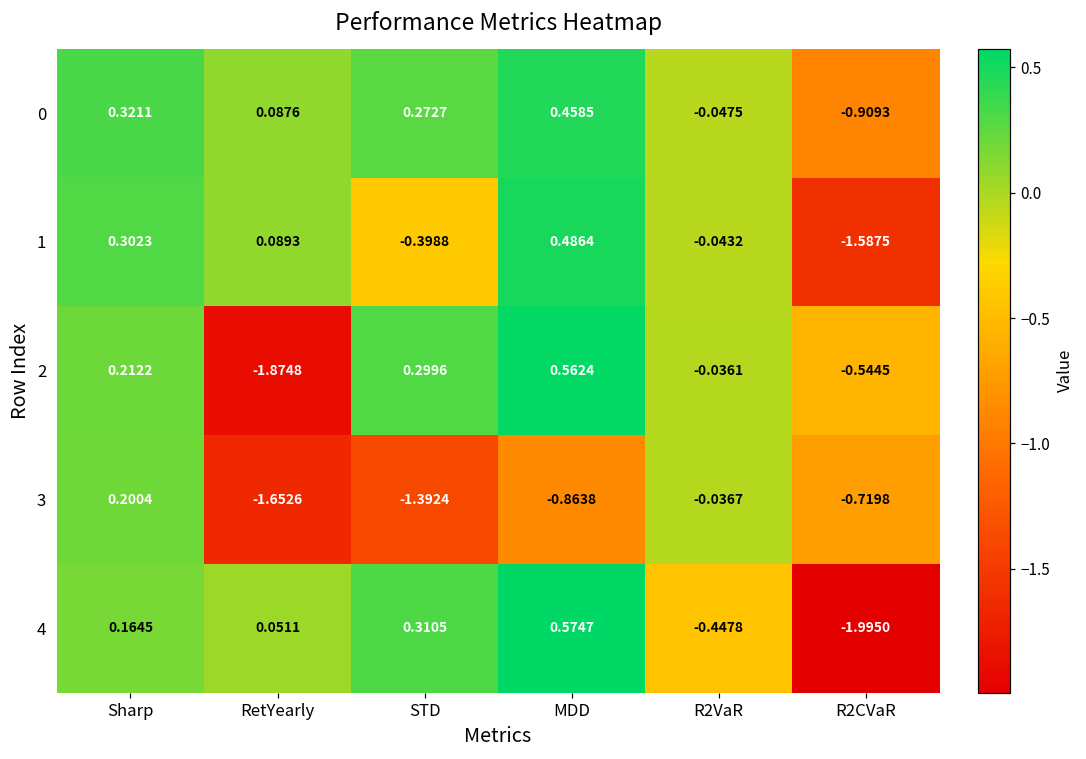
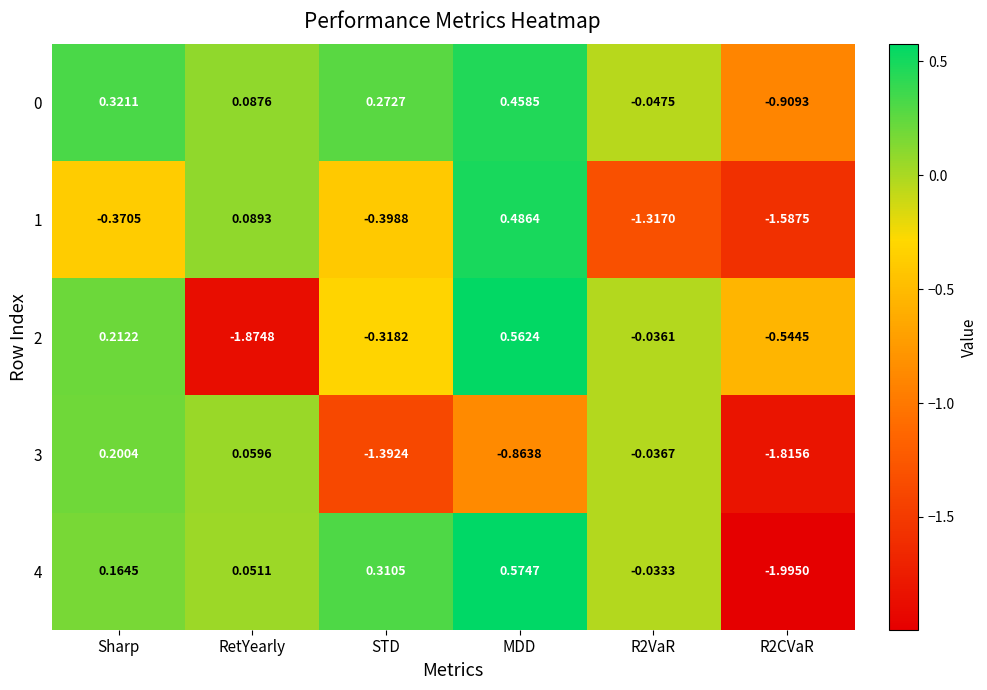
1, Sharp: 0.3023 -> -0.3705
1, R2VaR: -0.0432 -> -1.3170
2, STD: 0.2996 -> -0.3182
3, RetYearly: -1.6526 -> 0.0596
3, R2CVaR: -0.7198 -> -1.8156
4, R2VaR: -0.4478 -> -0.0333
